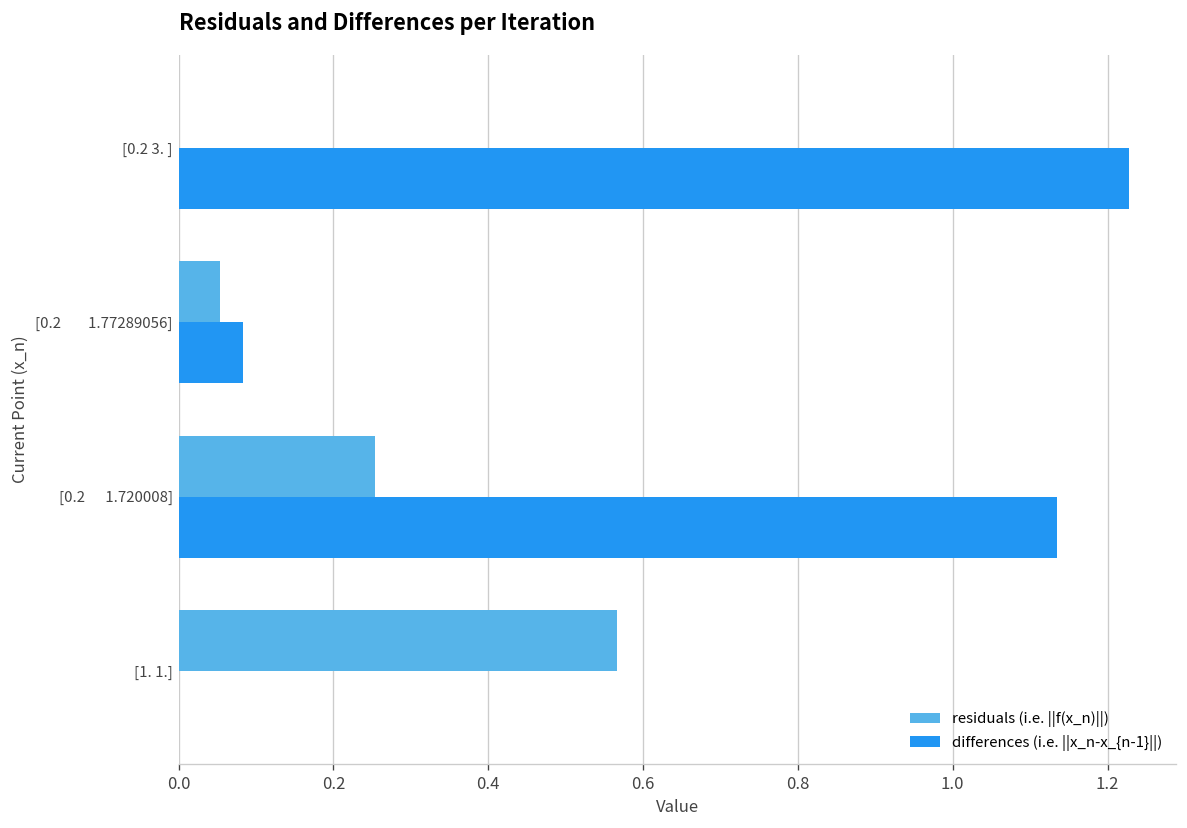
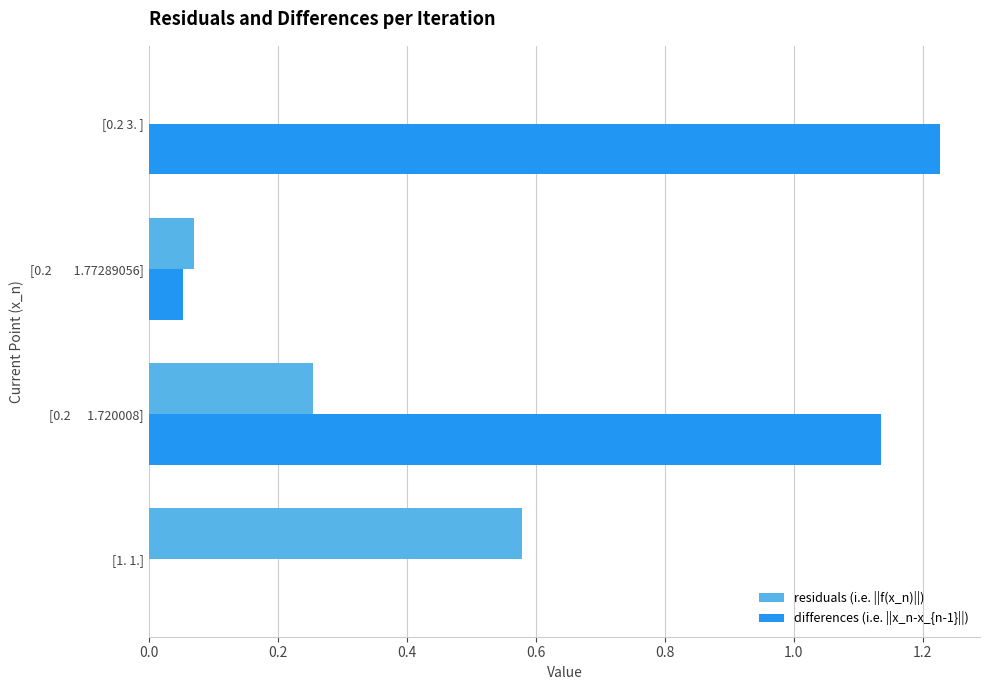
residuals (i.e. ||f(x_n)||), [0.2 1.77289056]: 0.05 -> 0.07
differences (i.e. ||x_n-x_{n-1}||), [0.2 1.77289056]: 0.08 -> 0.05
residuals (i.e. ||f(x_n)||), [1. 1.]: 0.57 -> 0.58
